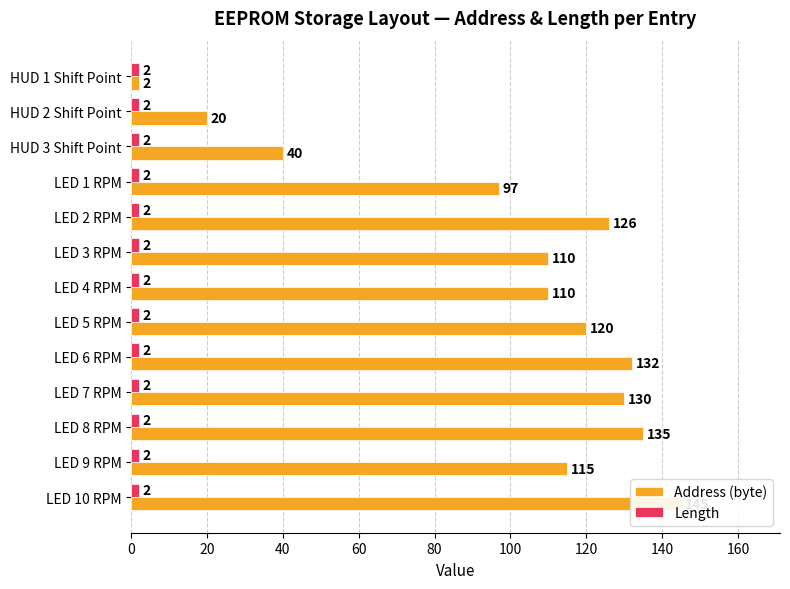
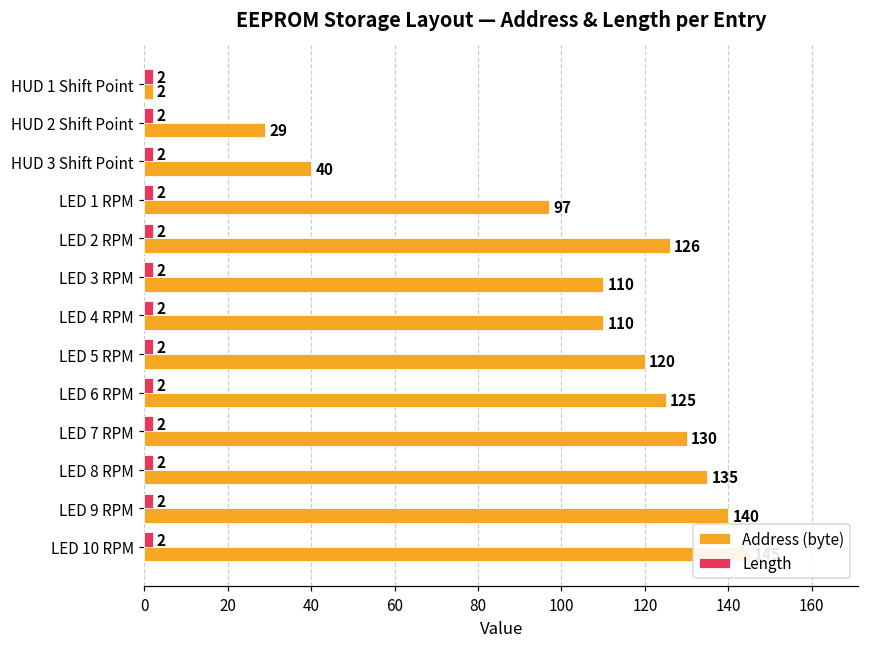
Address (byte), HUD 2 Shift Point: 20 -> 29
Address (byte), LED 6 RPM: 132 -> 125
Address (byte), LED 9 RPM: 115 -> 140
